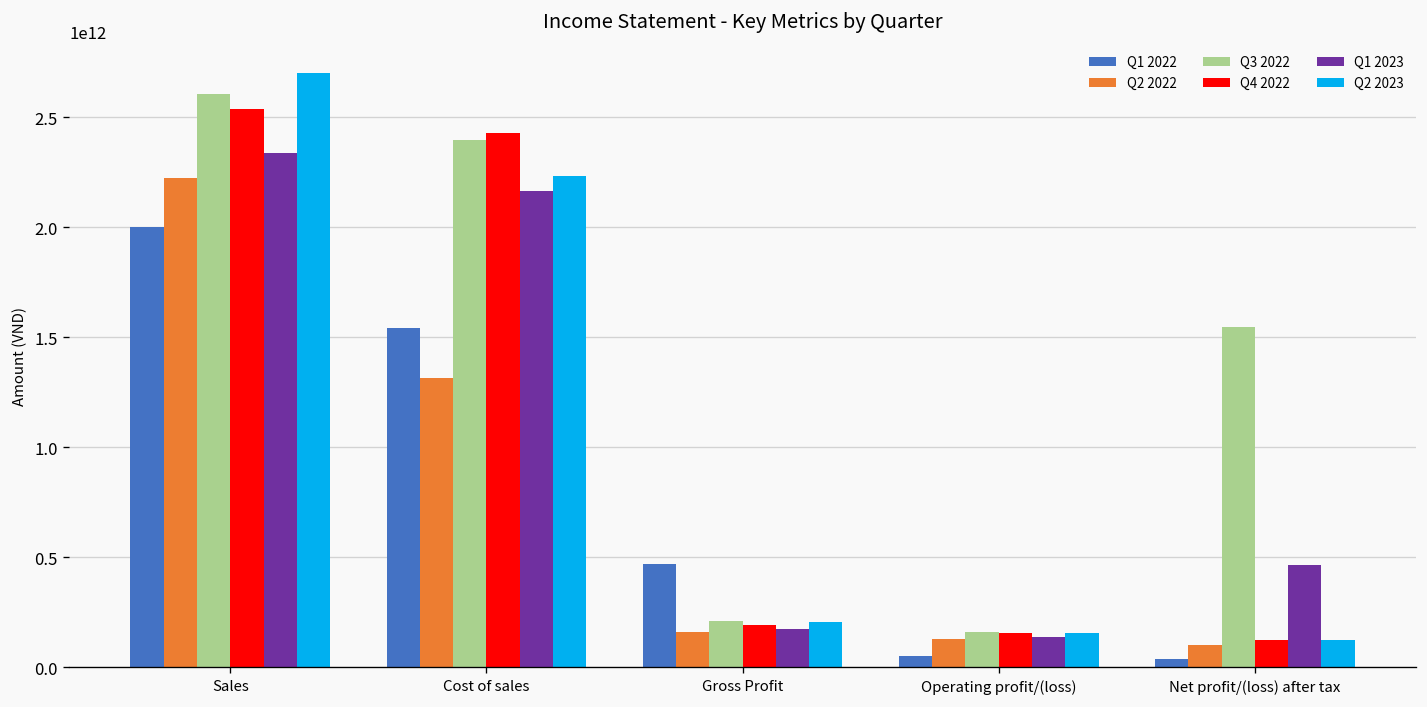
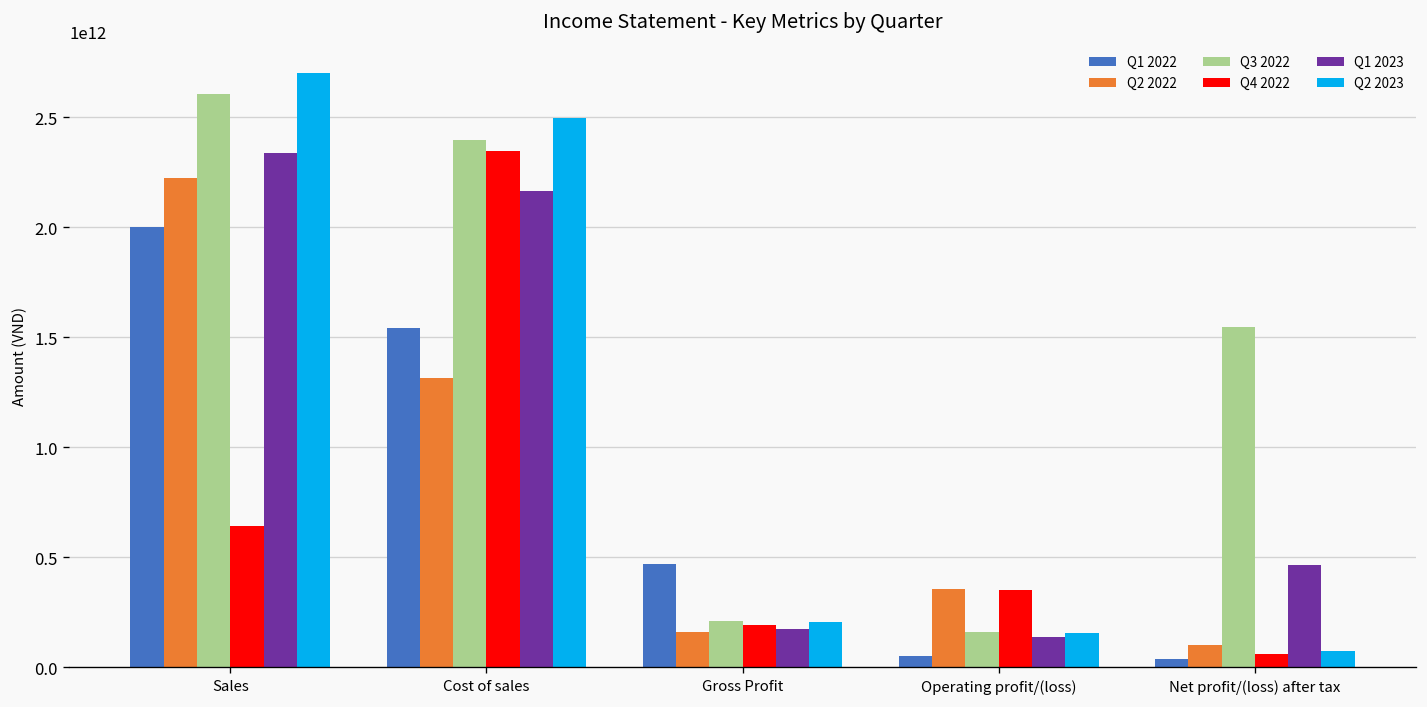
Q4 2022, Sales: 2540000000000 -> 640000000000
Q4 2022, Cost of sales: 2430000000000 -> 2350000000000
Q2 2023, Cost of sales: 2230000000000 -> 2500000000000
Q2 2022, Operating profit/(loss): 130000000000 -> 360000000000
Q4 2022, Operating profit/(loss): 160000000000 -> 350000000000
Q4 2022, Net profit/(loss) after tax: 120000000000 -> 60000000000
Q2 2023, Net profit/(loss) after tax: 120000000000 -> 70000000000
